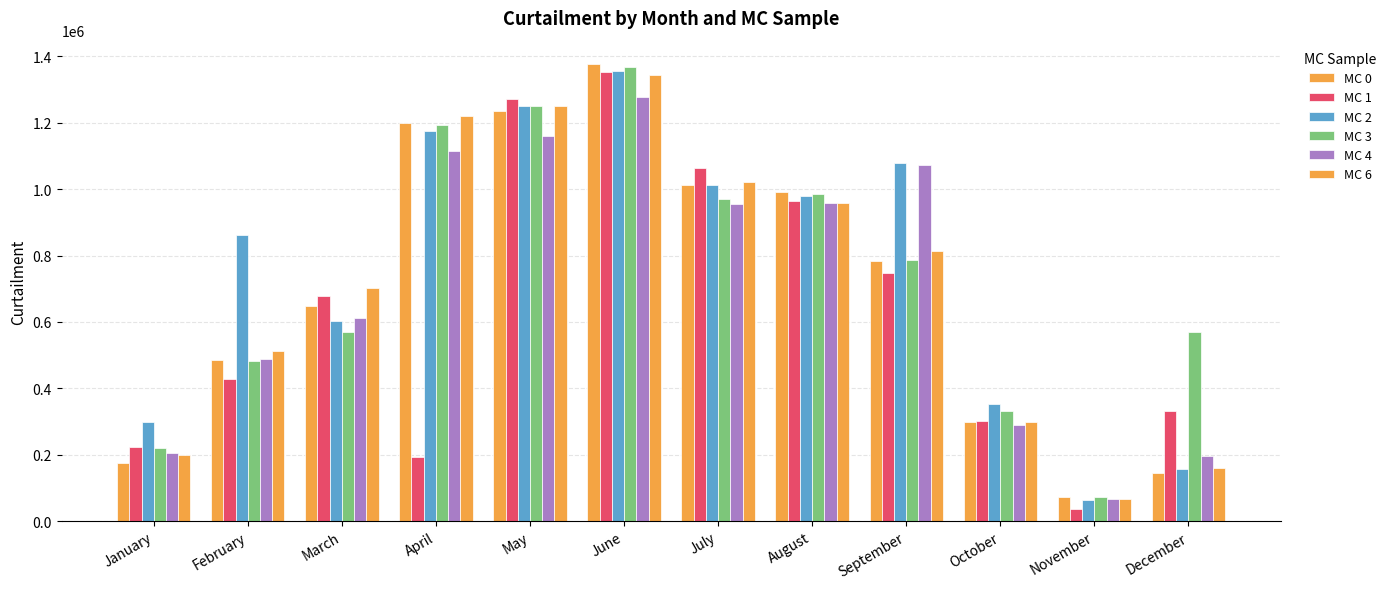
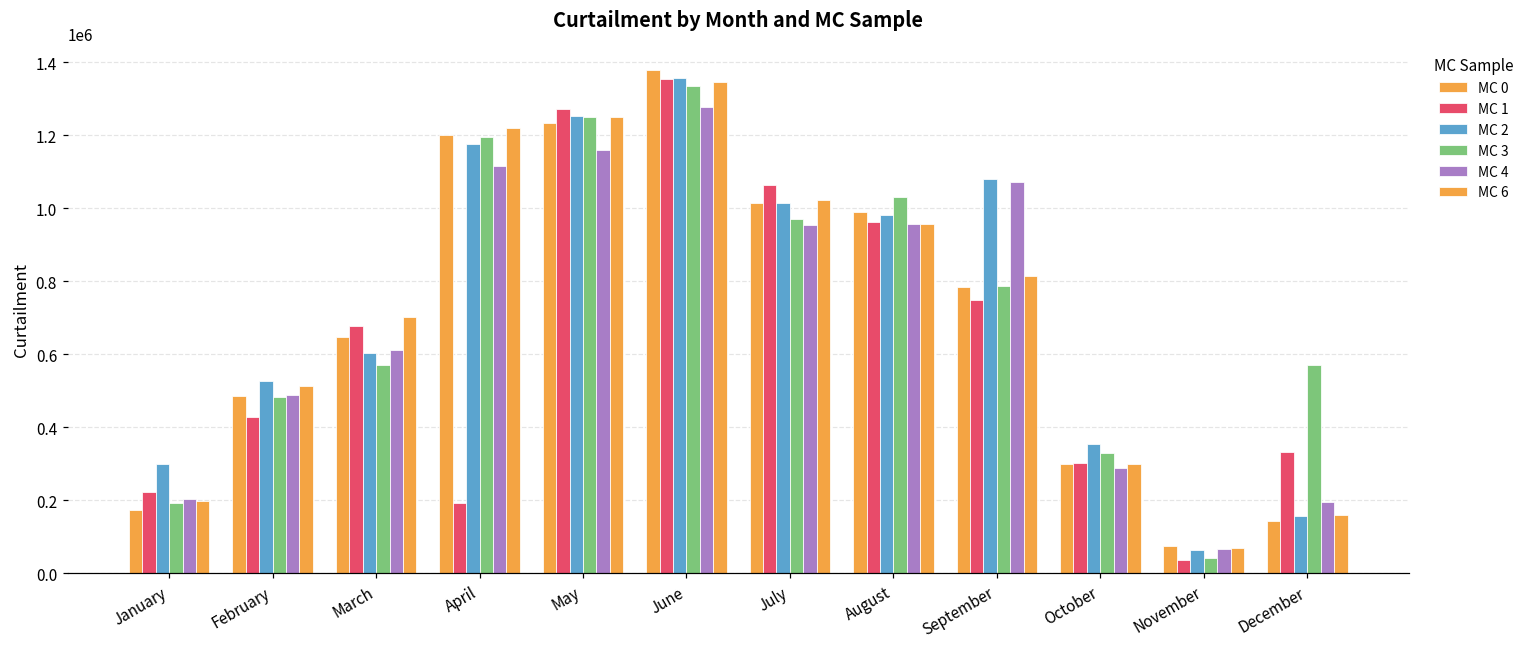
MC 3, January: 220000 -> 190000
MC 2, February: 860000 -> 530000
MC 3, June: 1370000 -> 1330000
MC 3, August: 990000 -> 1030000
MC 3, November: 70000 -> 40000
